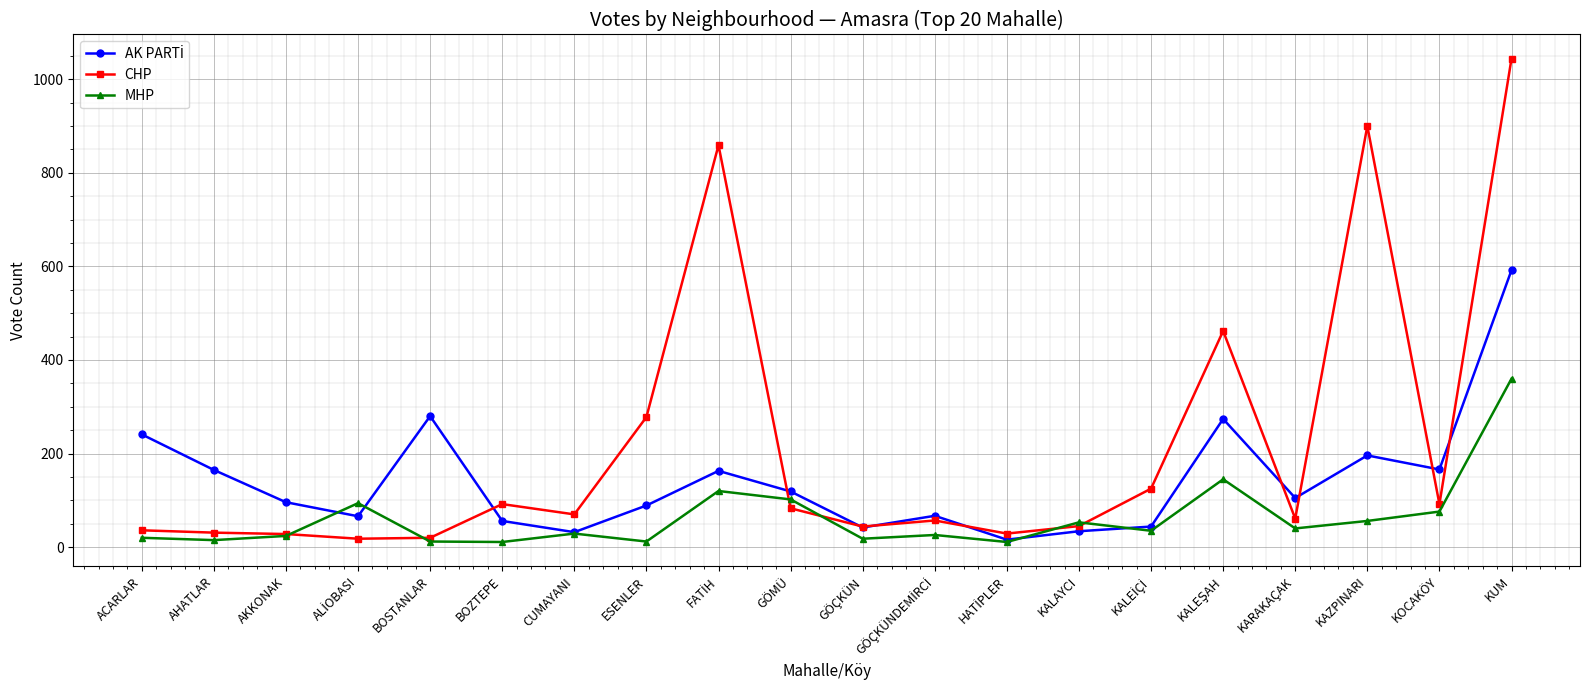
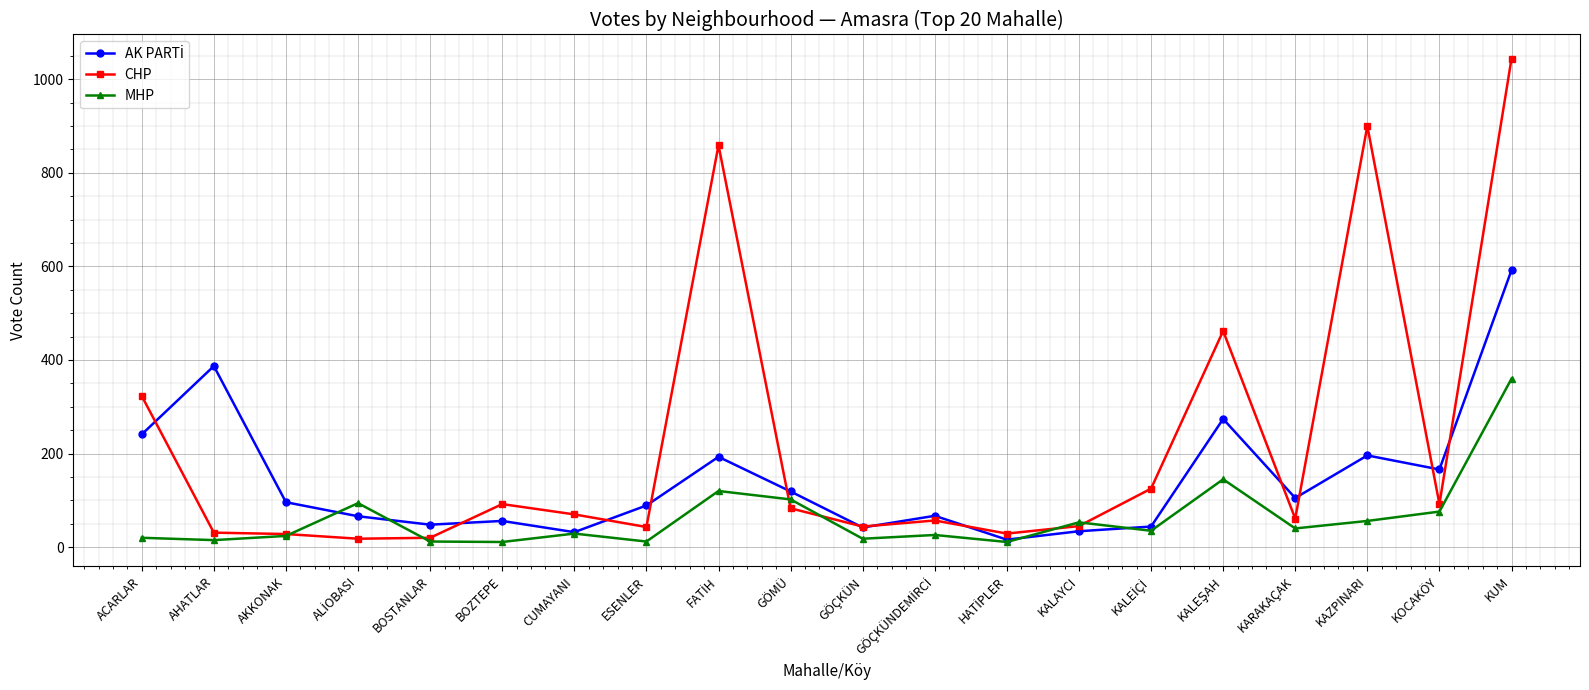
CHP, ACARLAR: 40 -> 320
AK PARTİ, AHATLAR: 170 -> 390
AK PARTİ, BOSTANLAR: 280 -> 50
CHP, ESENLER: 280 -> 40
AK PARTİ, FATİH: 160 -> 190
